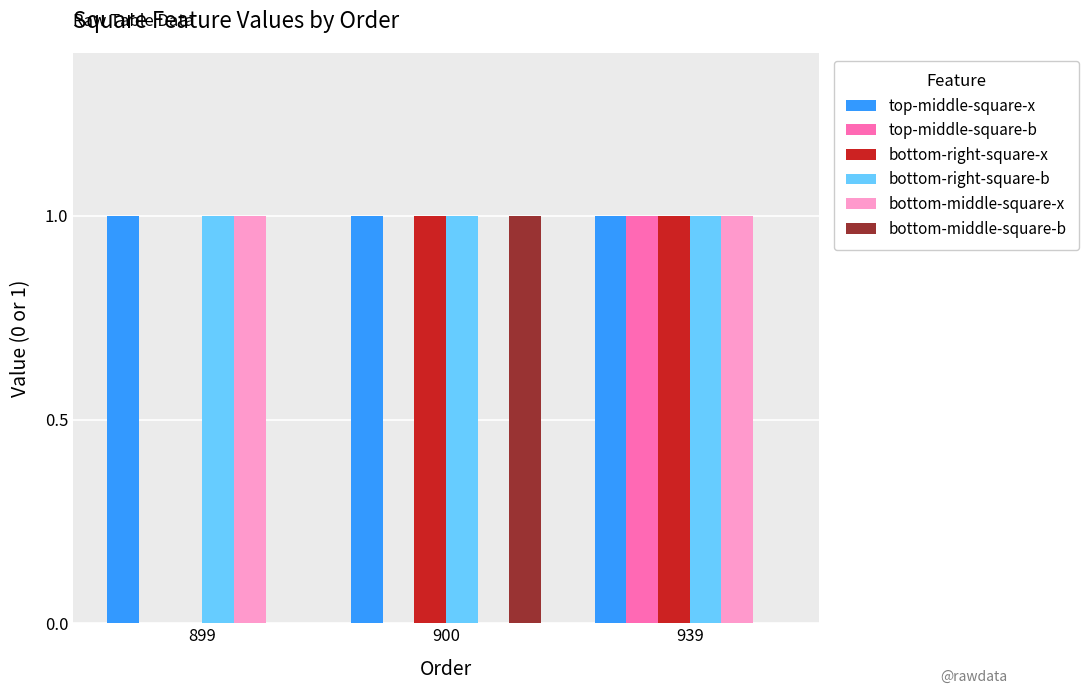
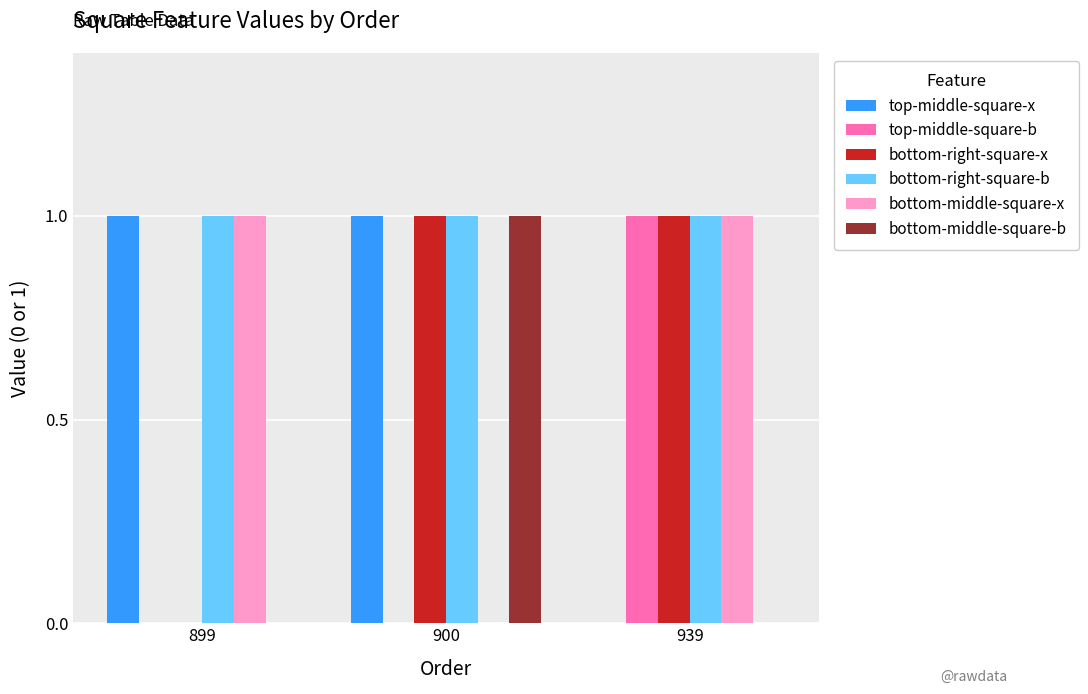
top-middle-square-x, 939: 1 -> 0
